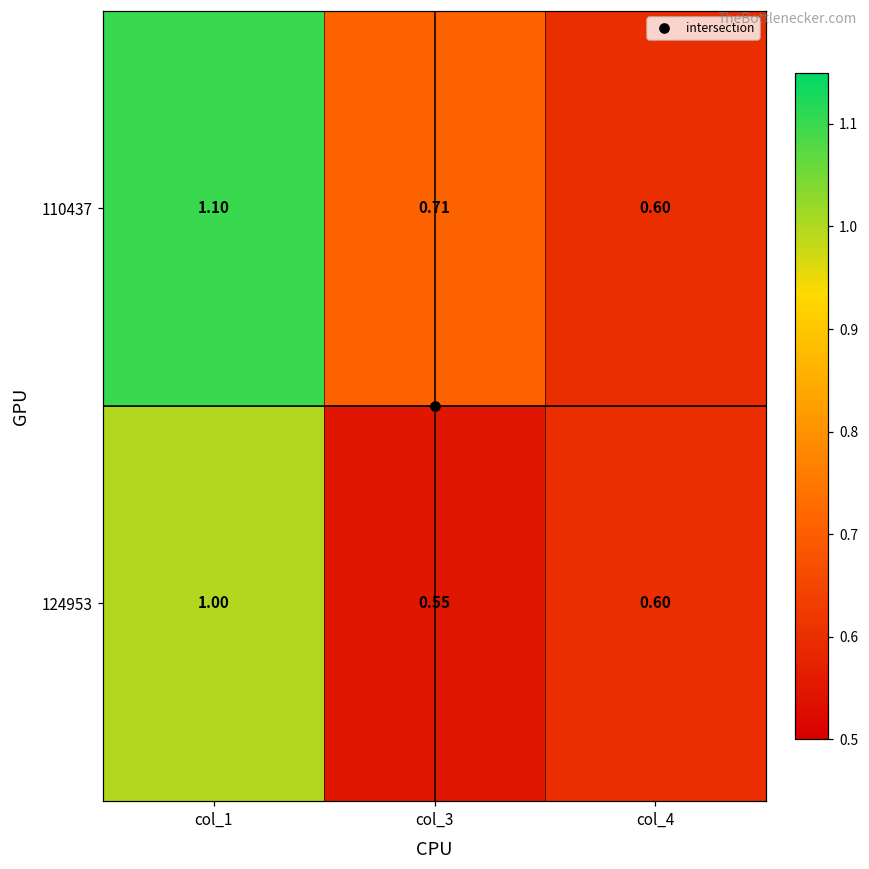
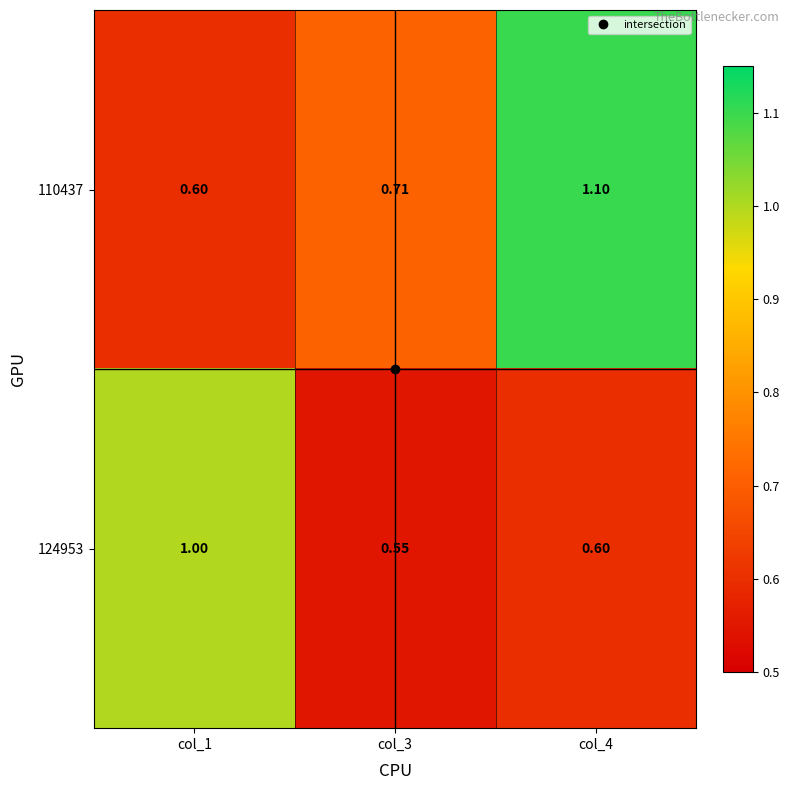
110437, col_1: 1.10 -> 0.60
110437, col_4: 0.60 -> 1.10
